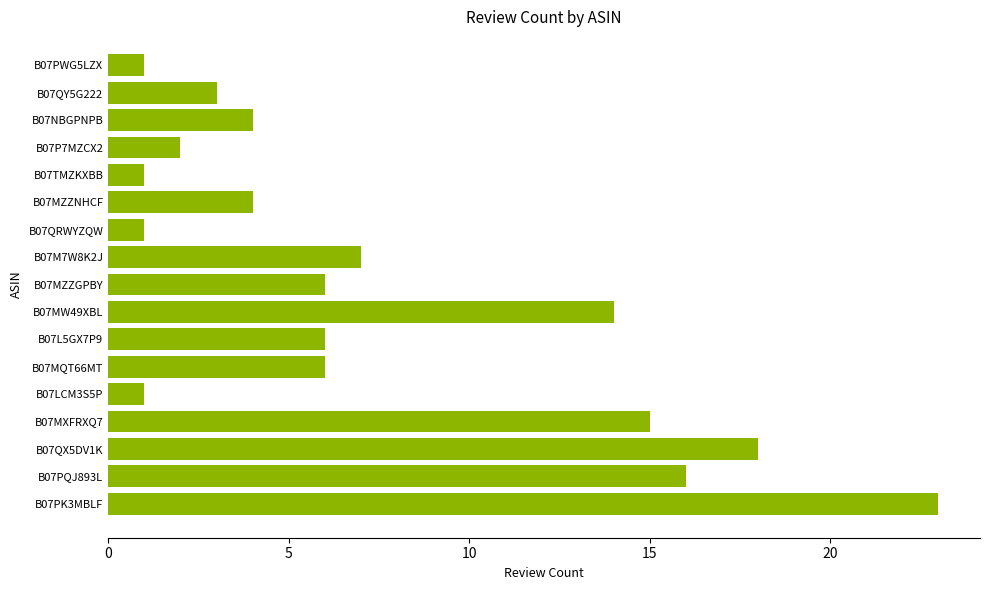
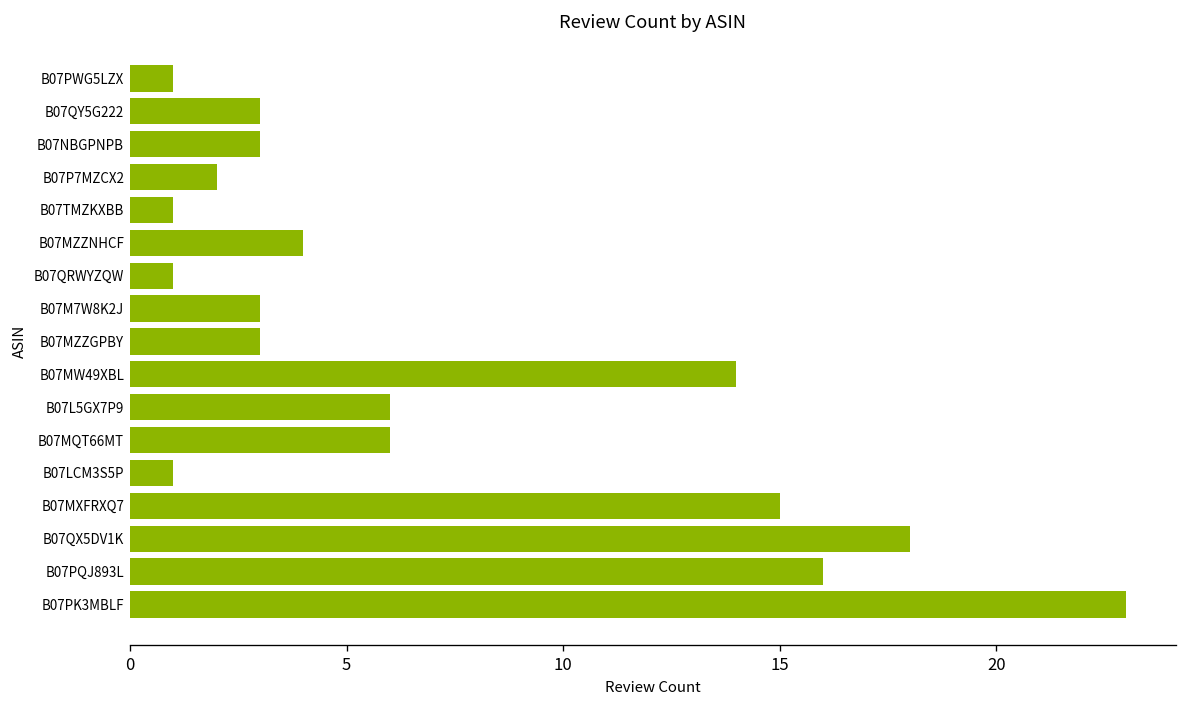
B07NBGPNPB: 4 -> 3
B07M7W8K2J: 7 -> 3
B07MZZGPBY: 6 -> 3
